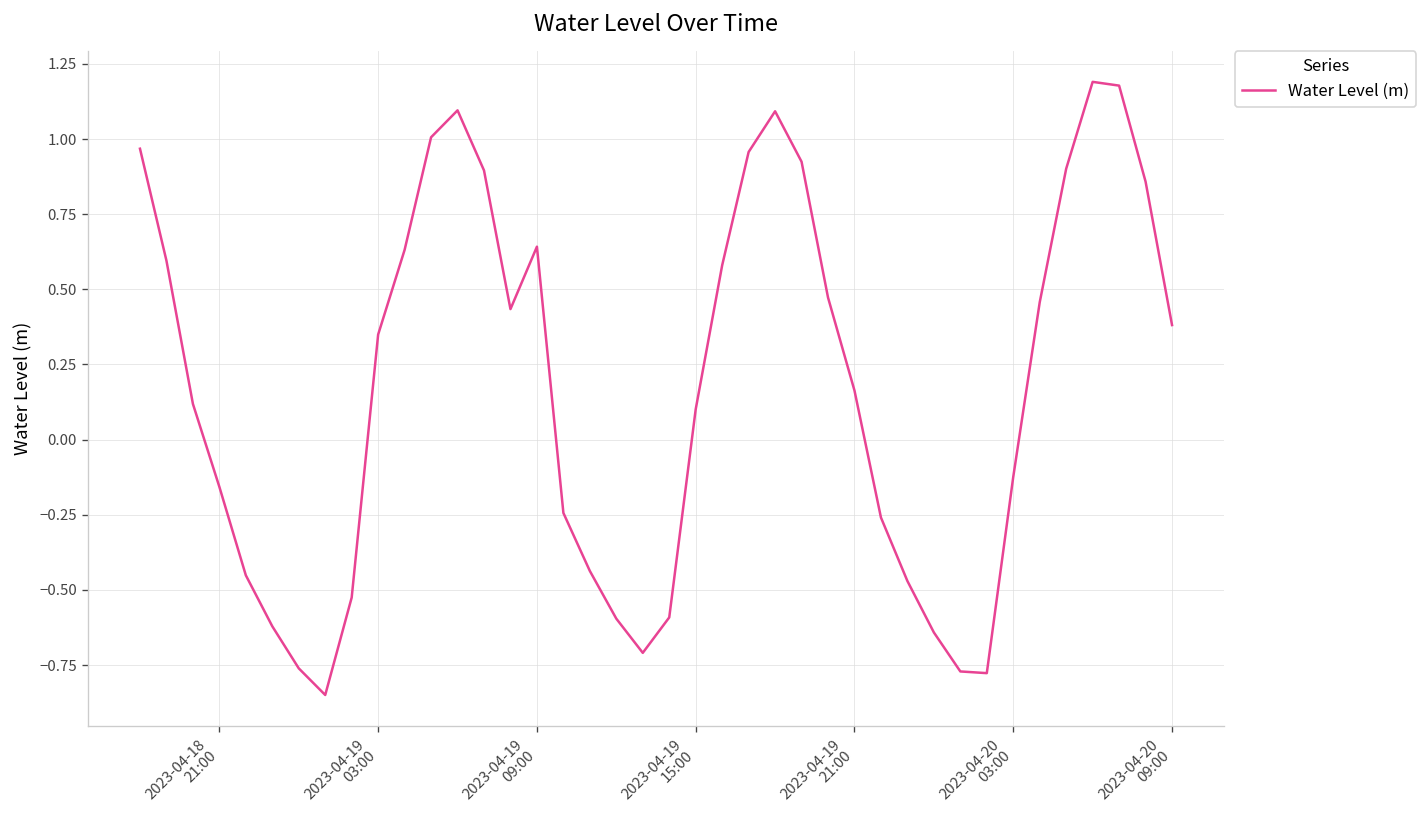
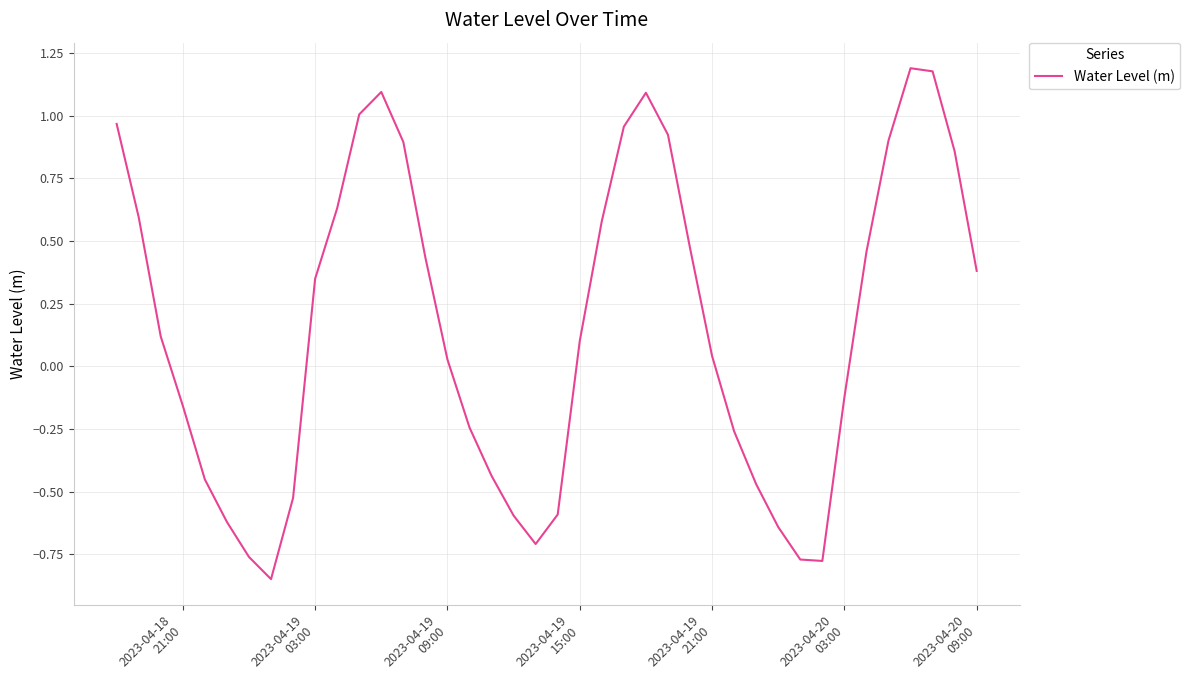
2023-04-19 09:00: 0.64 -> 0.03
2023-04-19 21:00: 0.16 -> 0.04
